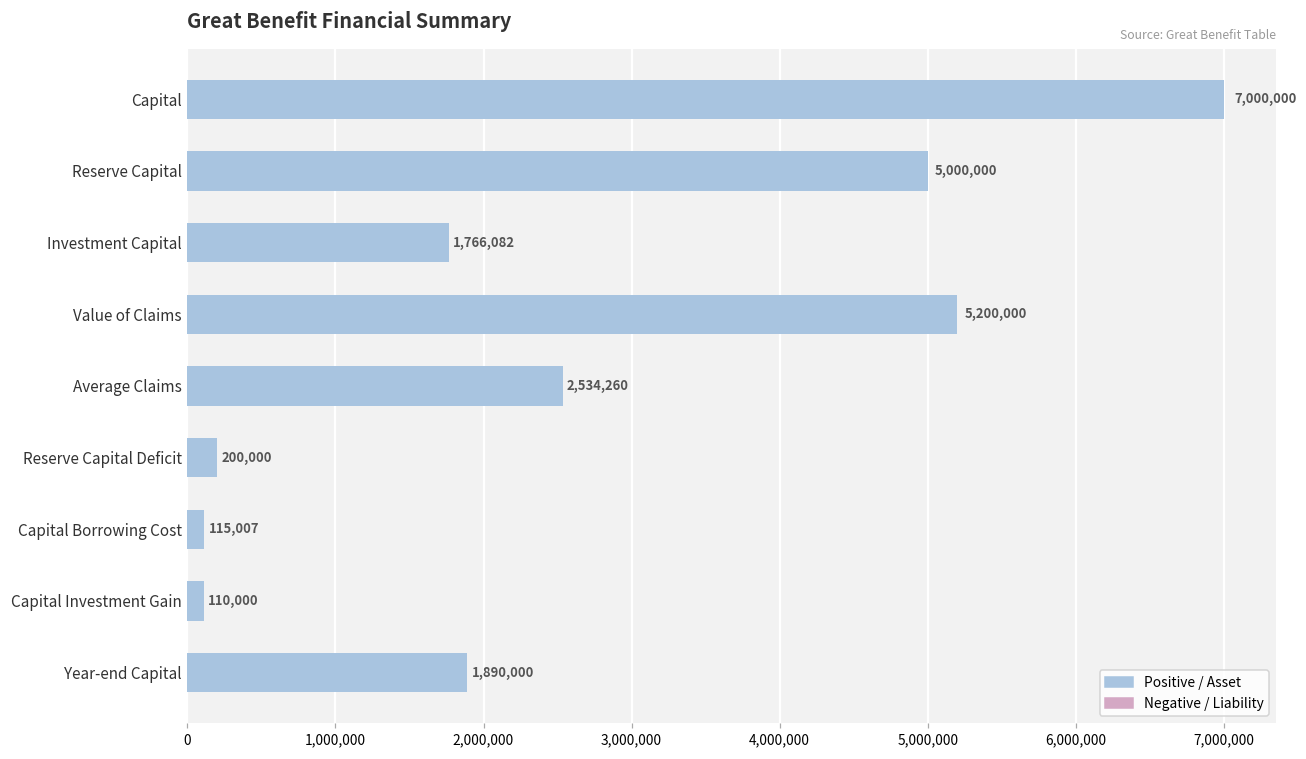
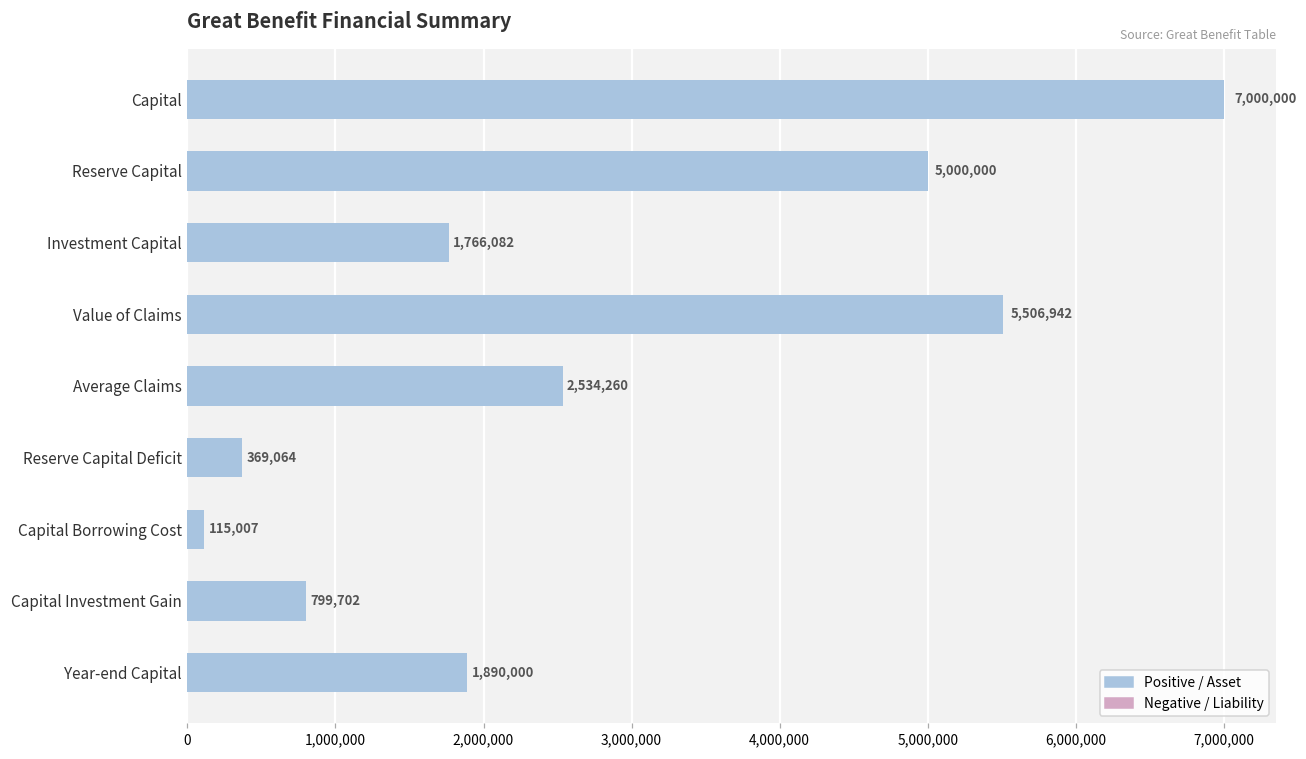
Value of Claims: 5,200,000 -> 5,506,942
Reserve Capital Deficit: 200,000 -> 369,064
Capital Investment Gain: 110,000 -> 799,702
